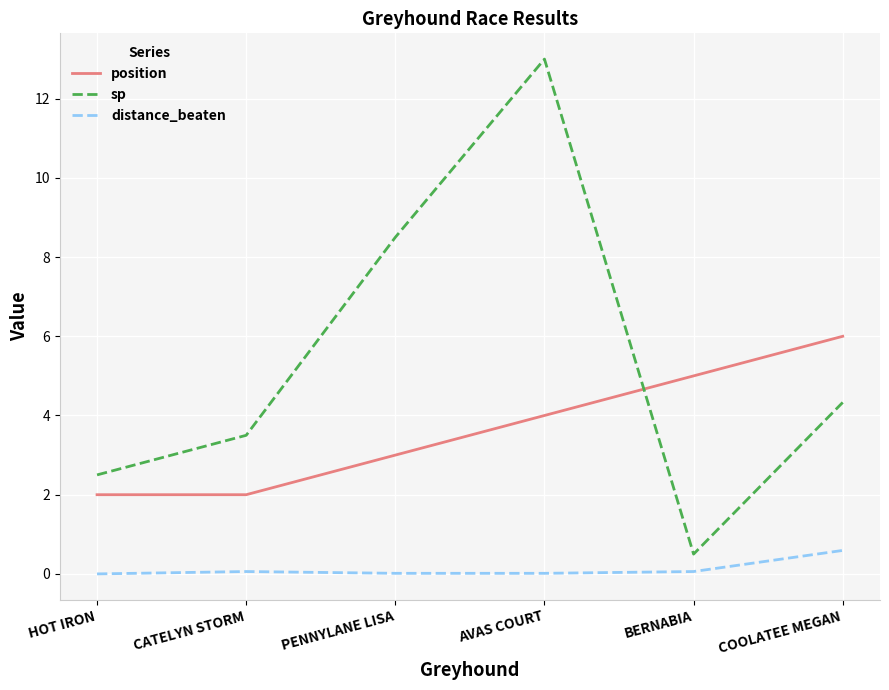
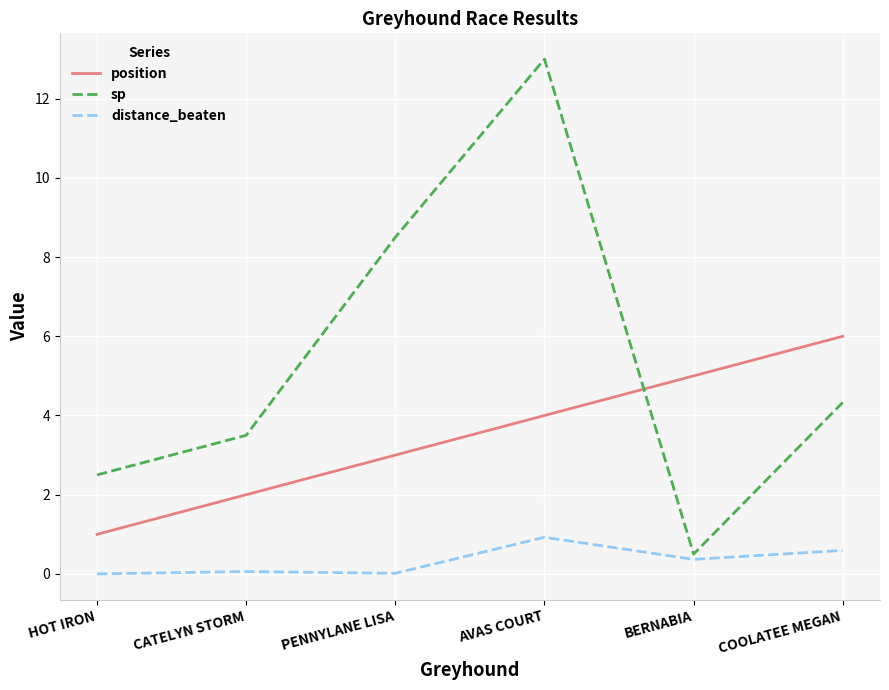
position, HOT IRON: 2 -> 1
distance_beaten, AVAS COURT: 0.0 -> 0.9
distance_beaten, BERNABIA: 0.1 -> 0.4
